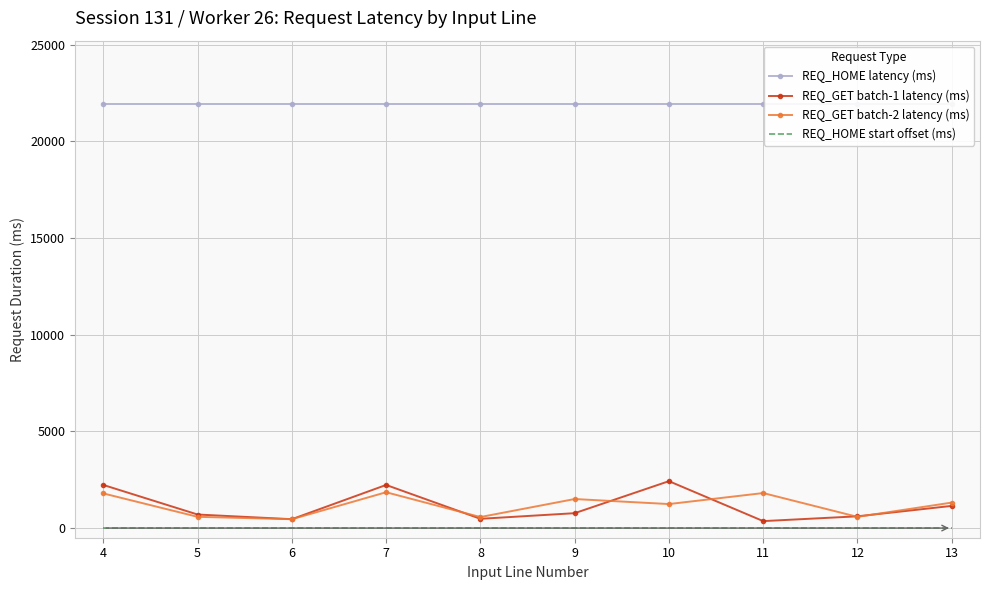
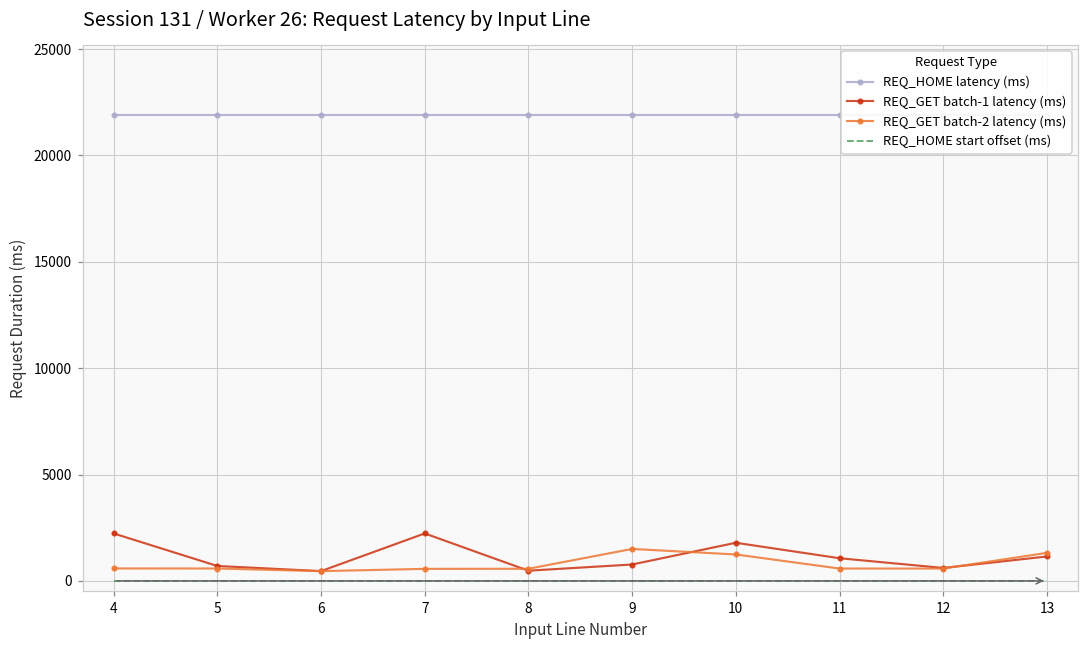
REQ_GET batch-2 latency (ms), 4: 1800 -> 600
REQ_GET batch-2 latency (ms), 7: 1900 -> 600
REQ_GET batch-1 latency (ms), 10: 2400 -> 1800
REQ_GET batch-1 latency (ms), 11: 400 -> 1100
REQ_GET batch-2 latency (ms), 11: 1800 -> 600
